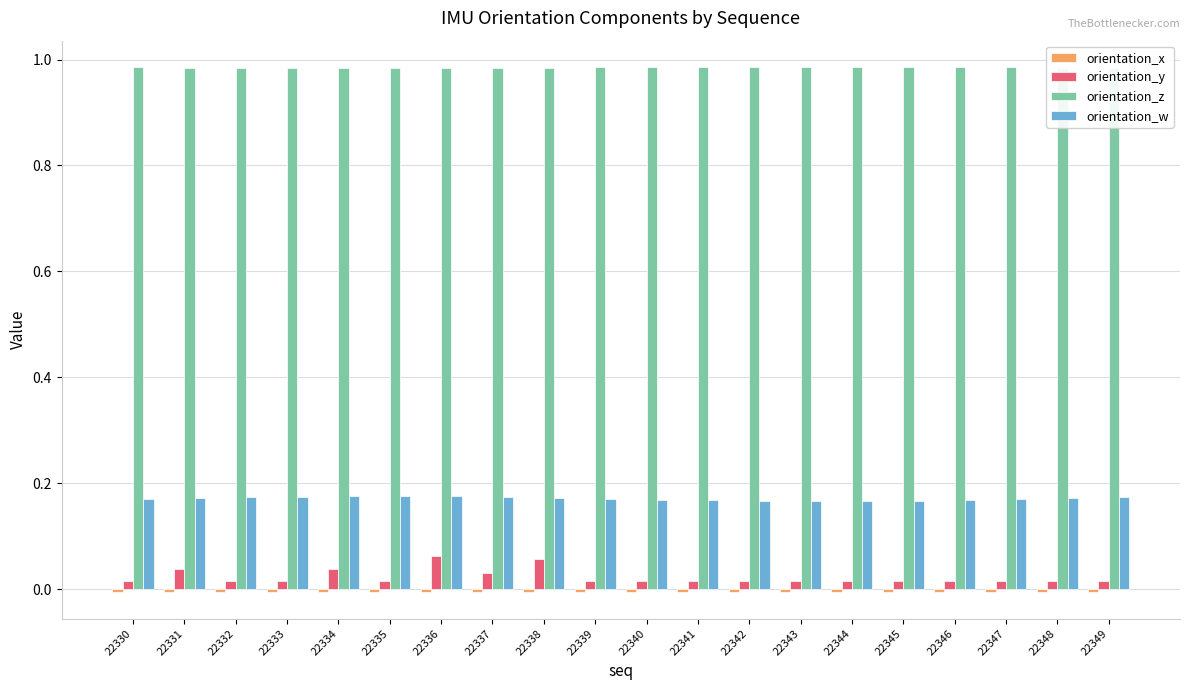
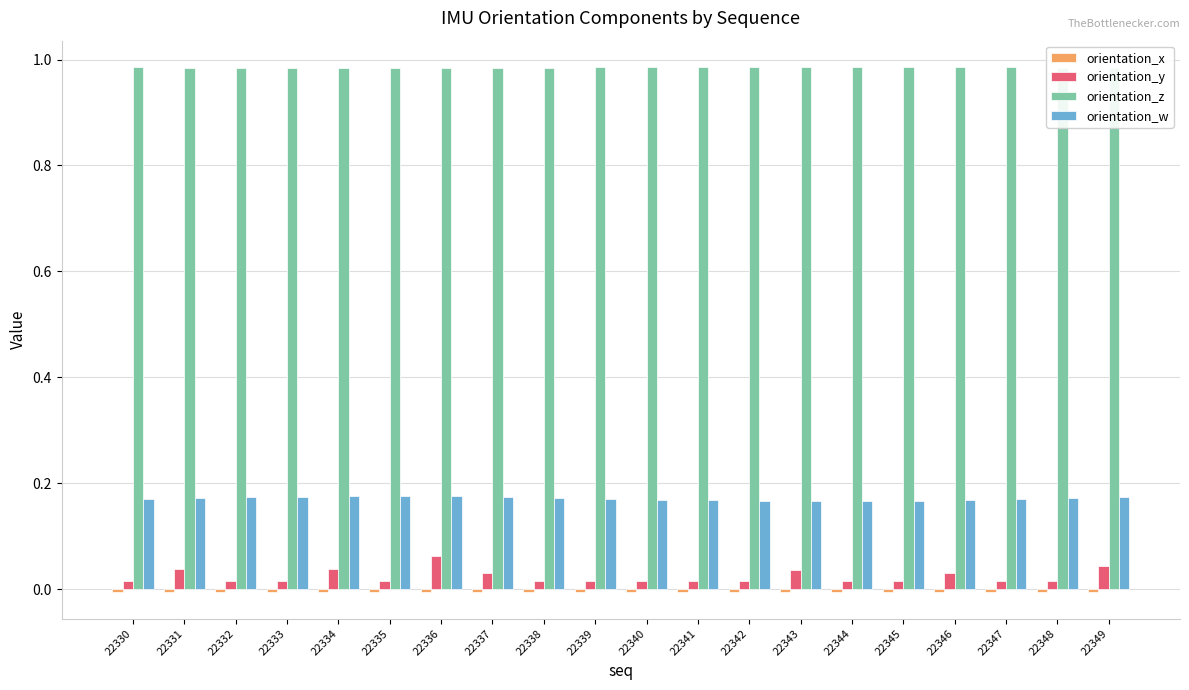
orientation_y, 22338: 0.06 -> 0.02
orientation_y, 22343: 0.02 -> 0.04
orientation_y, 22346: 0.02 -> 0.03
orientation_y, 22349: 0.02 -> 0.04
